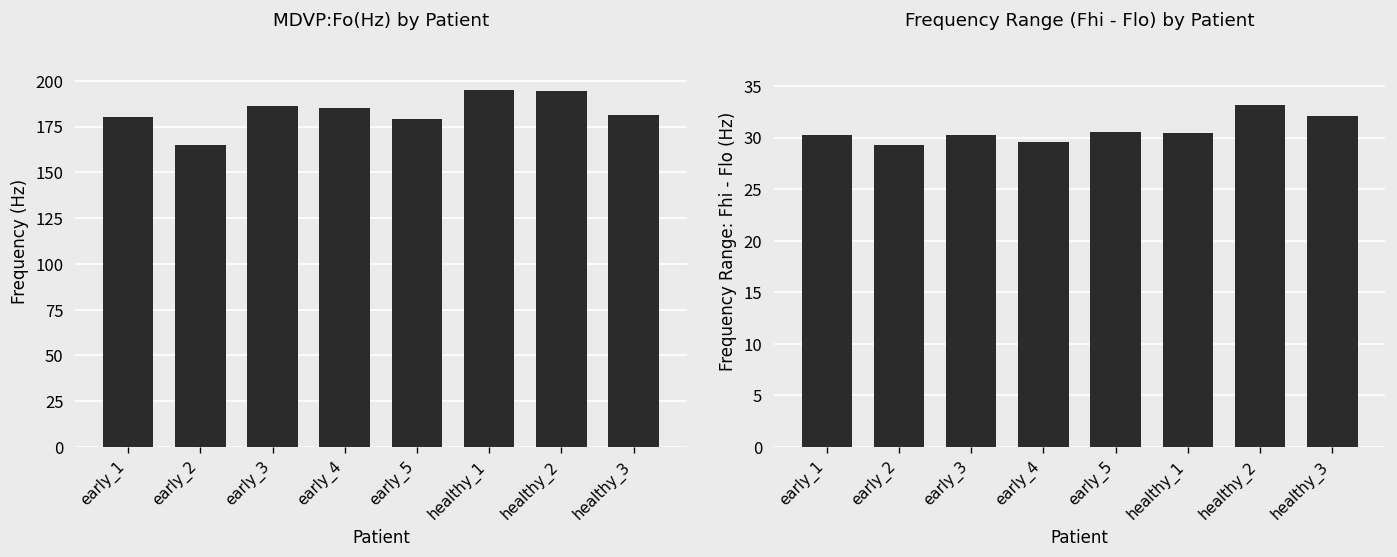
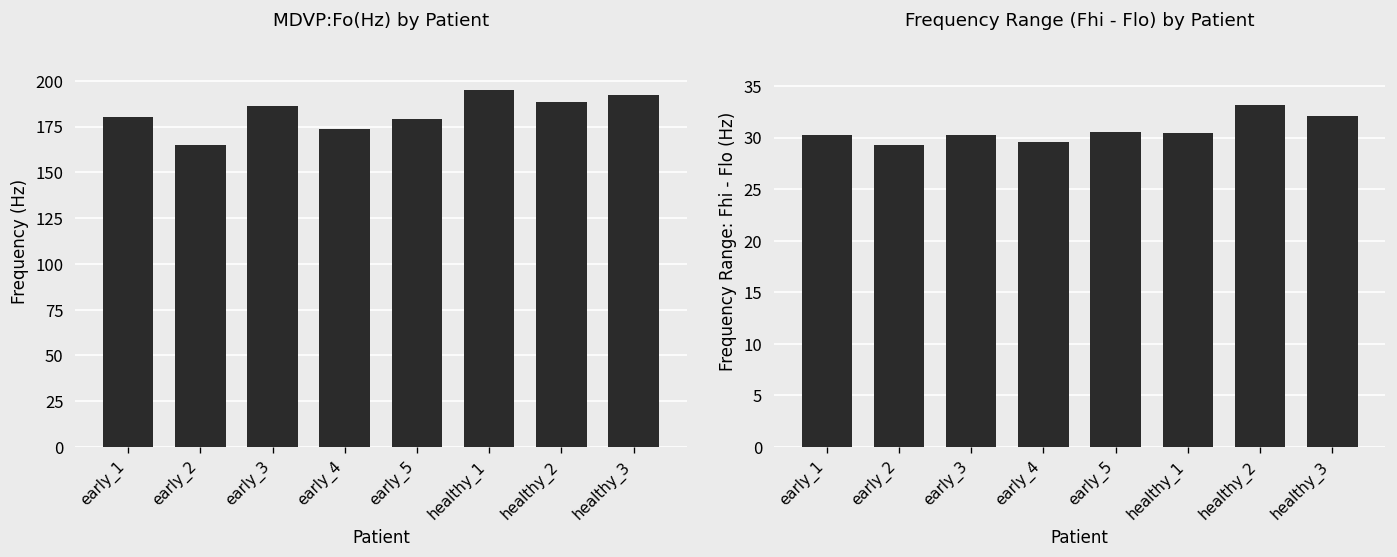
MDVP:Fo(Hz) by Patient, early_4: 185 -> 174
MDVP:Fo(Hz) by Patient, healthy_2: 195 -> 189
MDVP:Fo(Hz) by Patient, healthy_3: 181 -> 192
